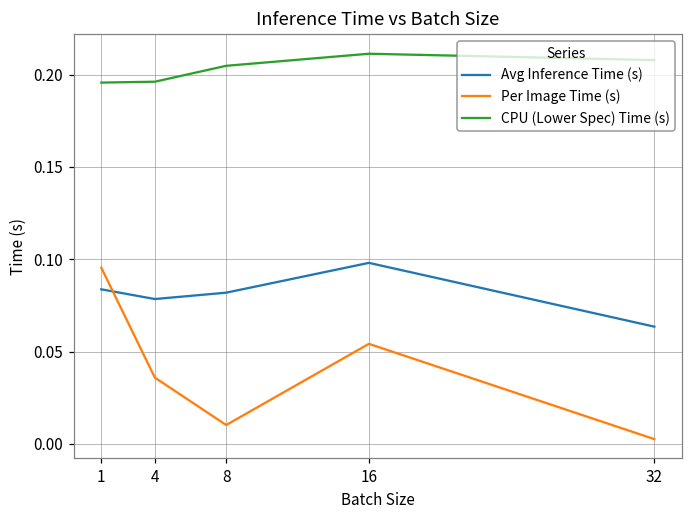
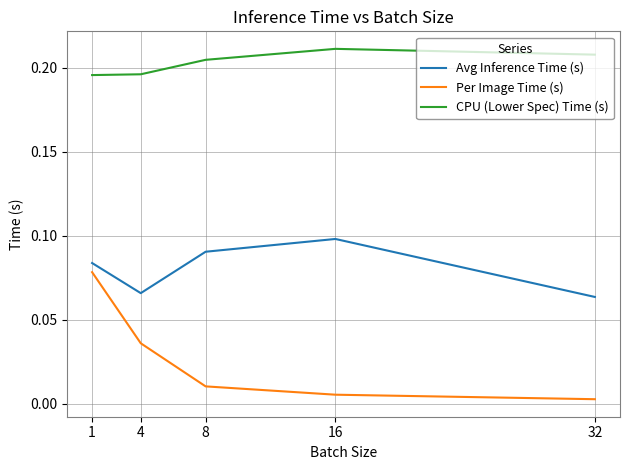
Per Image Time (s), 1: 0.095 -> 0.078
Avg Inference Time (s), 4: 0.078 -> 0.066
Avg Inference Time (s), 8: 0.082 -> 0.090
Per Image Time (s), 16: 0.054 -> 0.005
